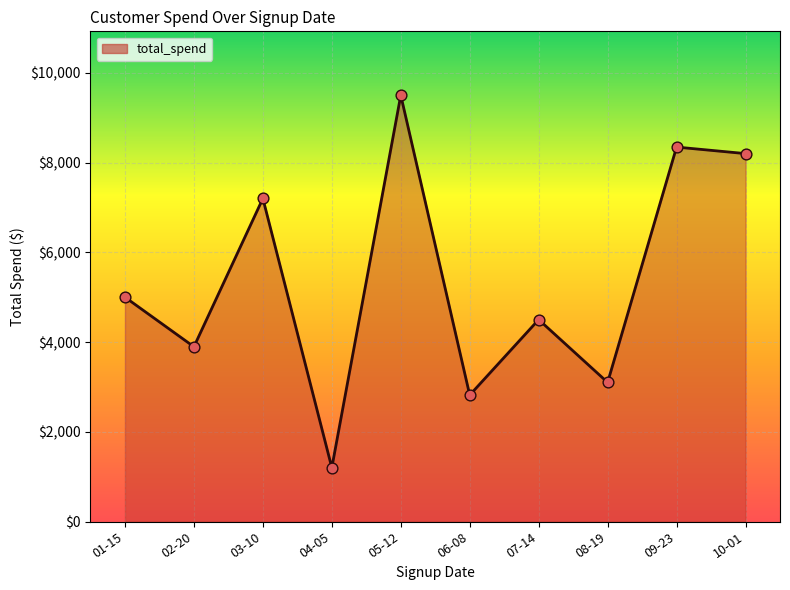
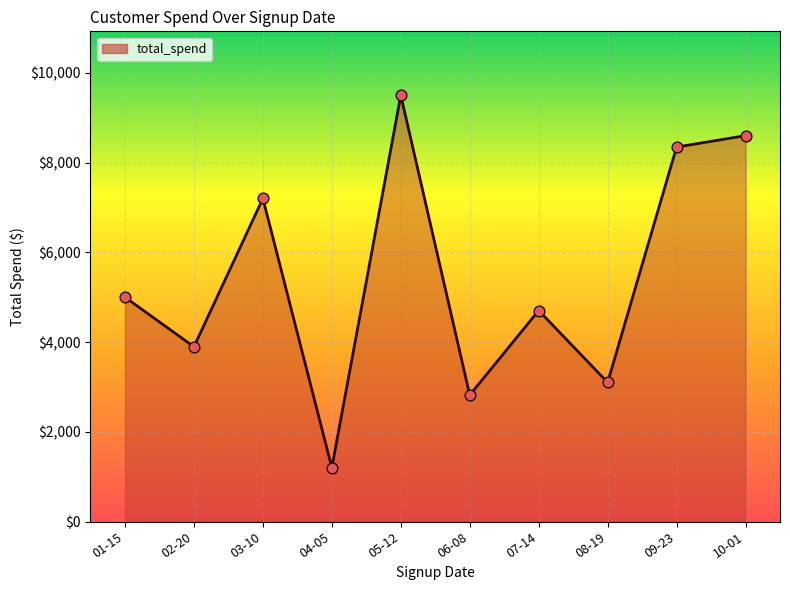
07-14: $4,500 -> $4,700
10-01: $8,200 -> $8,600
